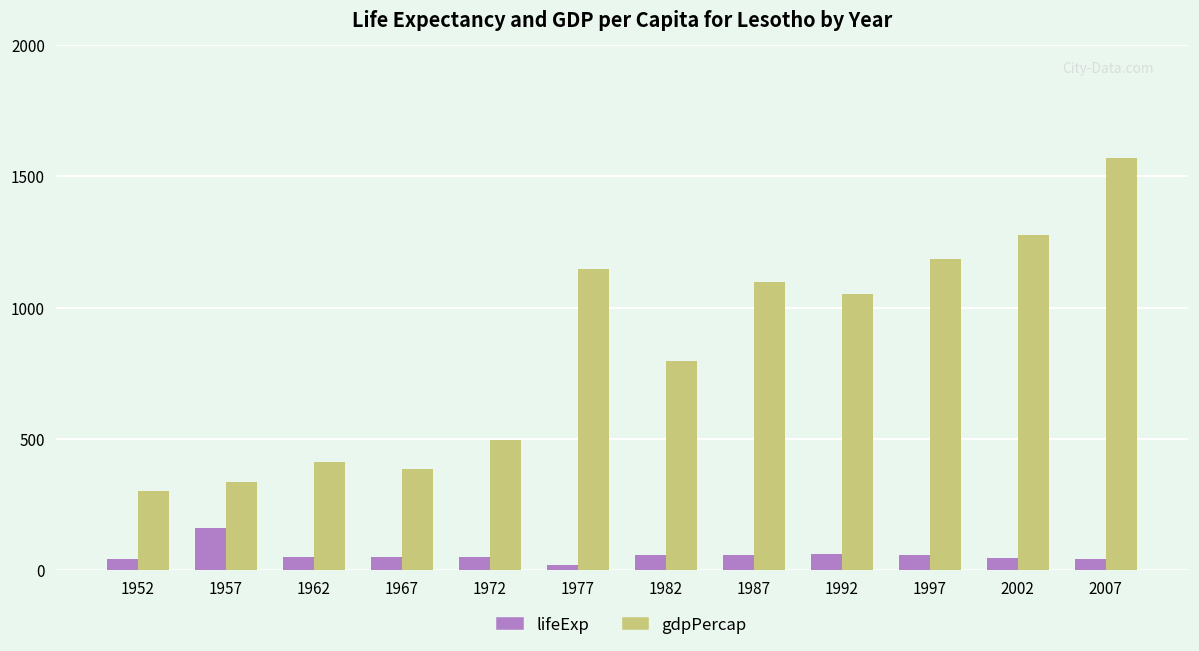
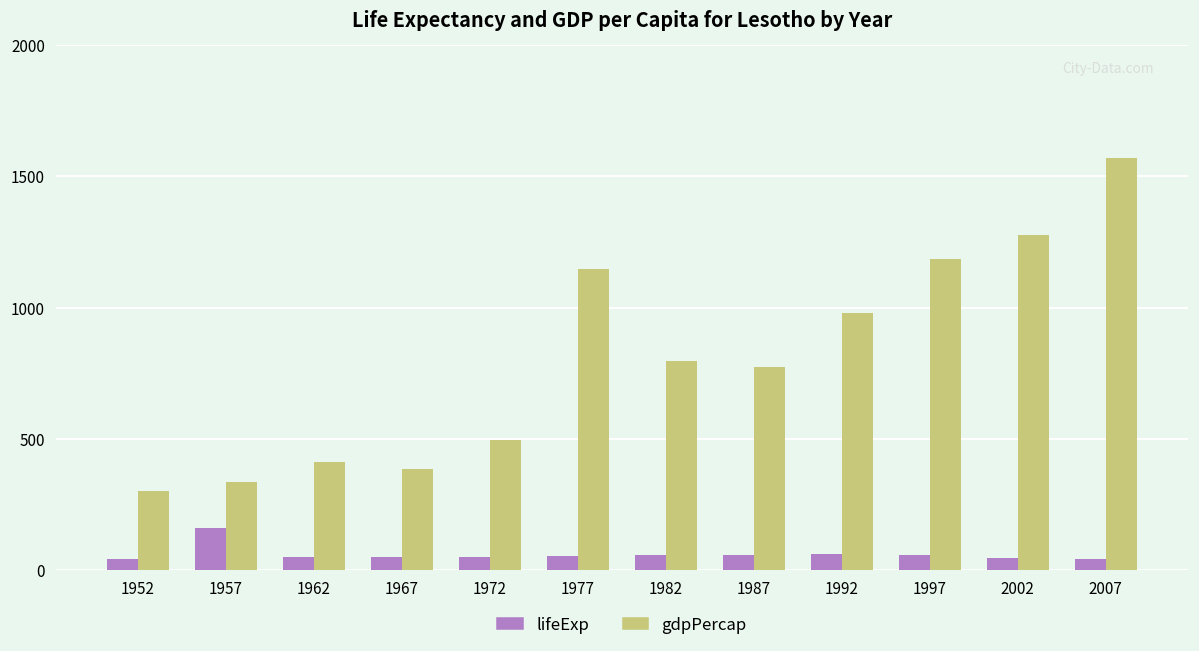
lifeExp, 1977: 20 -> 50
gdpPercap, 1987: 1100 -> 770
gdpPercap, 1992: 1050 -> 980
